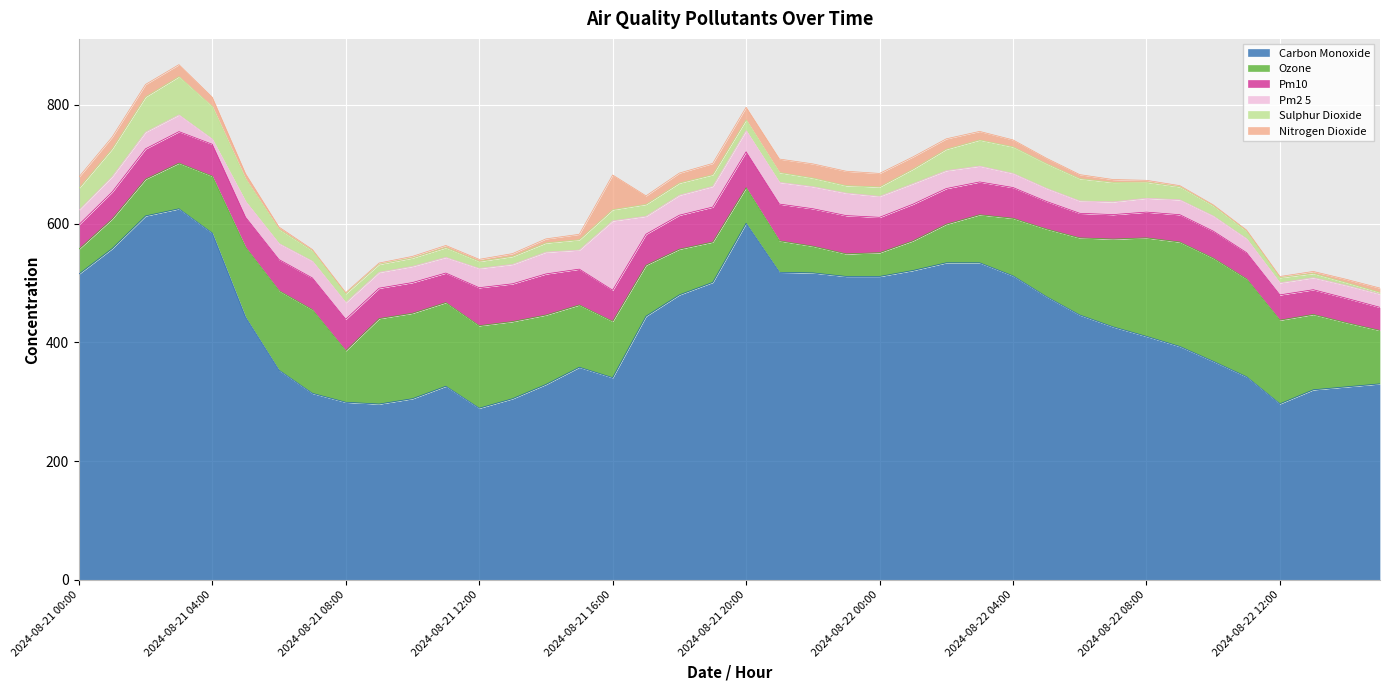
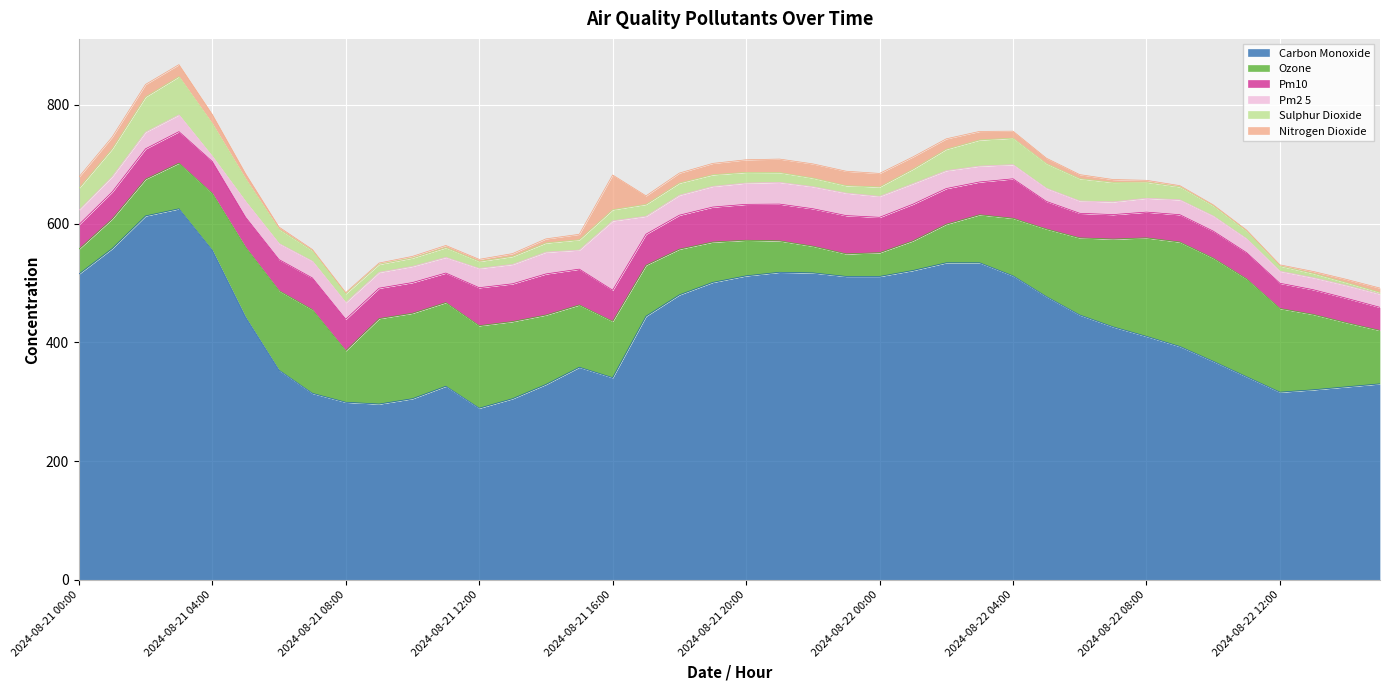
Carbon Monoxide, 2024-08-21 04:00: 580 -> 560
Carbon Monoxide, 2024-08-21 20:00: 600 -> 510
Pm10, 2024-08-22 04:00: 50 -> 70
Carbon Monoxide, 2024-08-22 12:00: 300 -> 320
